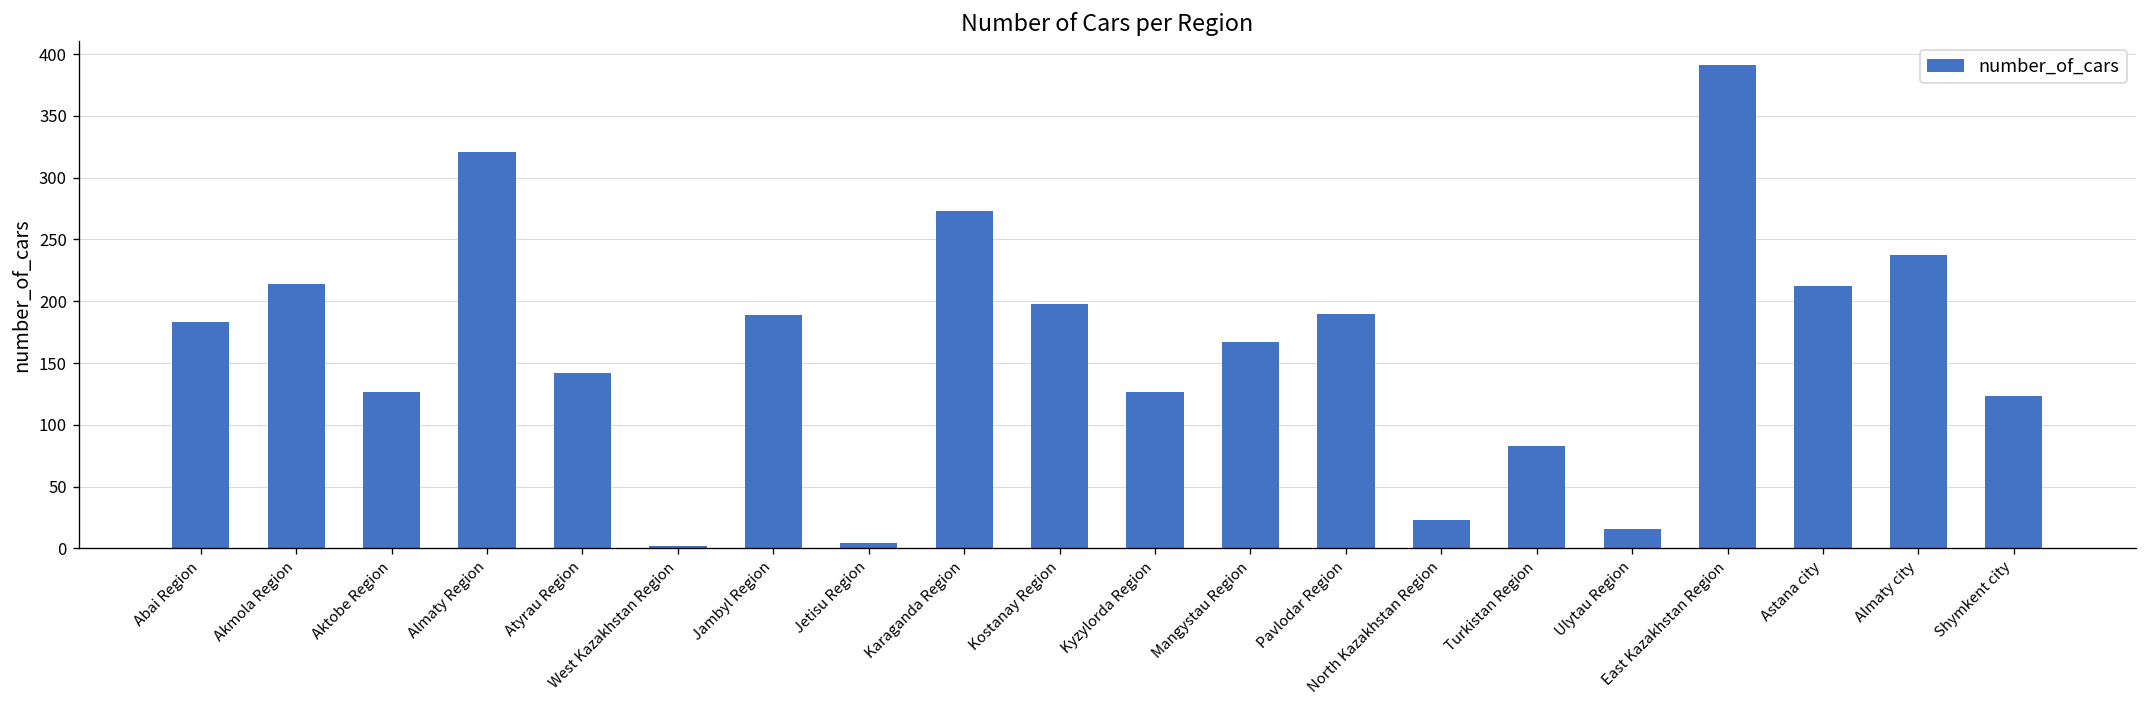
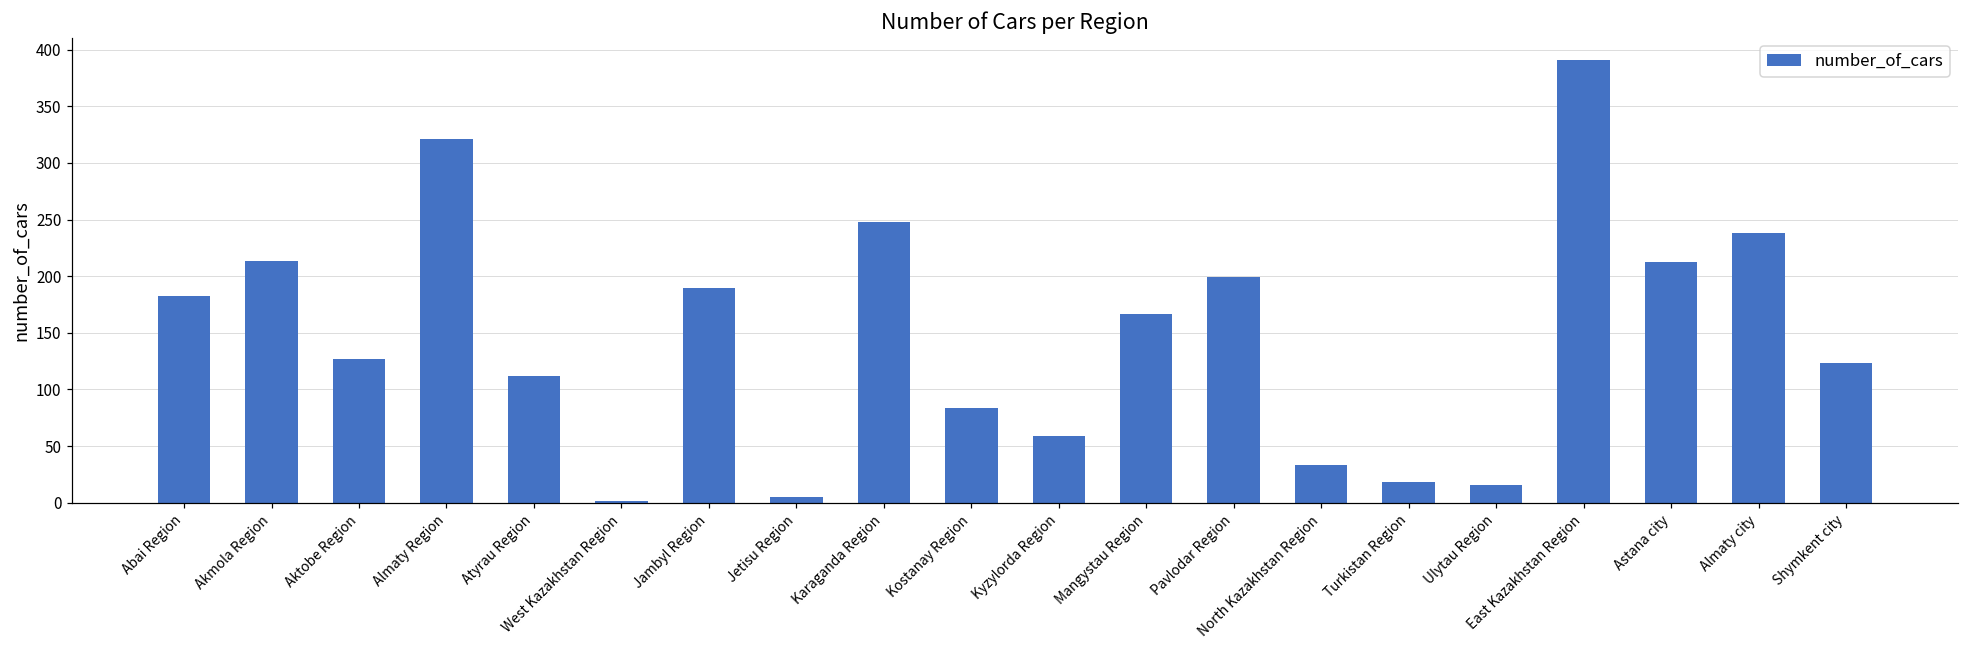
Atyrau Region: 142 -> 112
Karaganda Region: 273 -> 248
Kostanay Region: 198 -> 84
Kyzylorda Region: 127 -> 59
Pavlodar Region: 190 -> 199
North Kazakhstan Region: 23 -> 33
Turkistan Region: 83 -> 18
